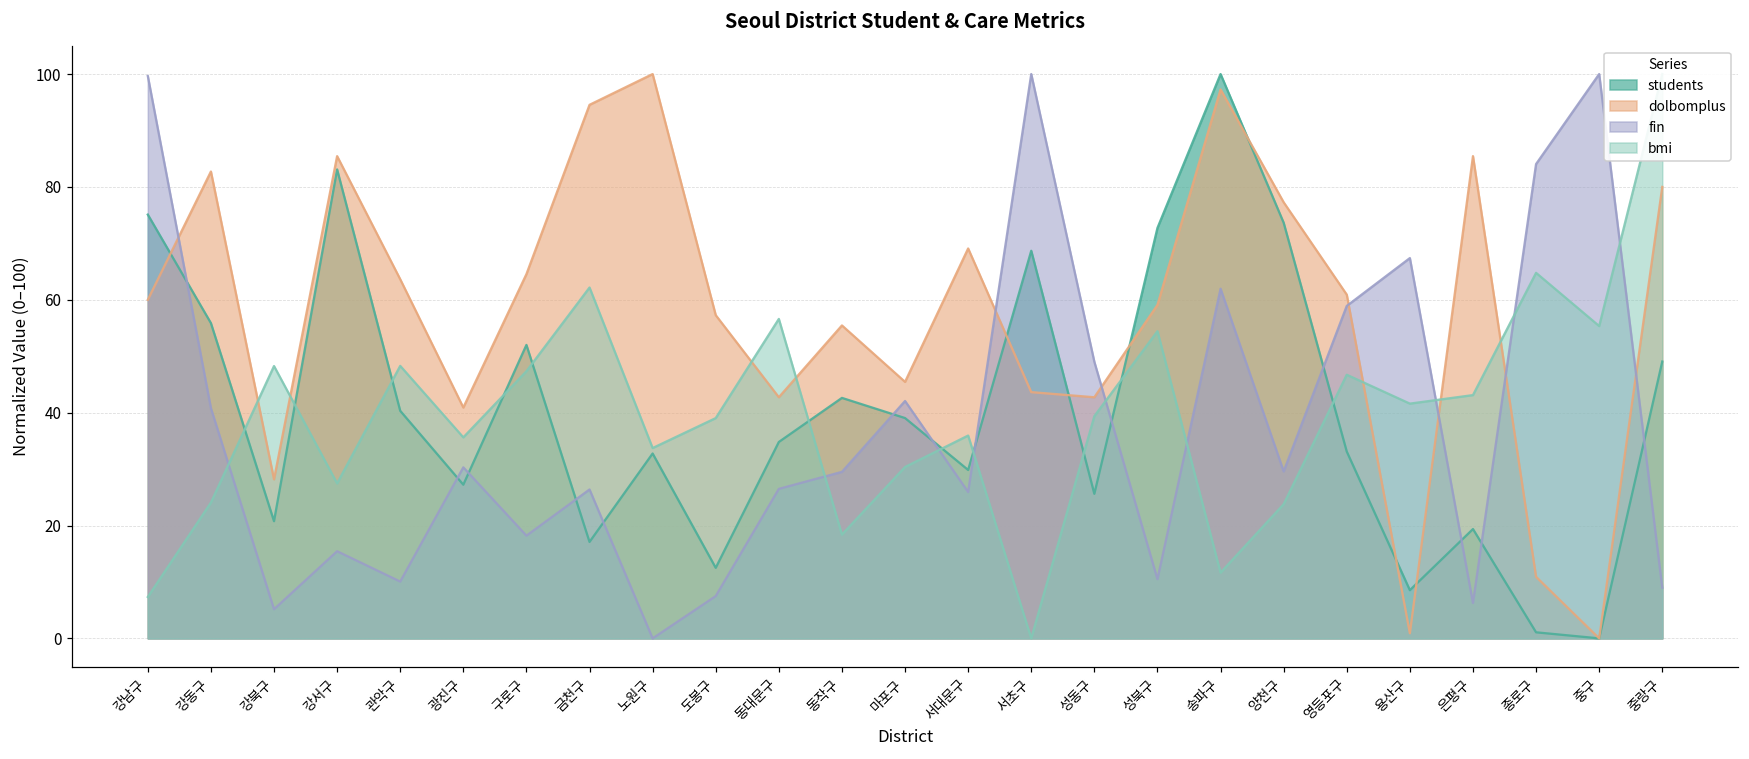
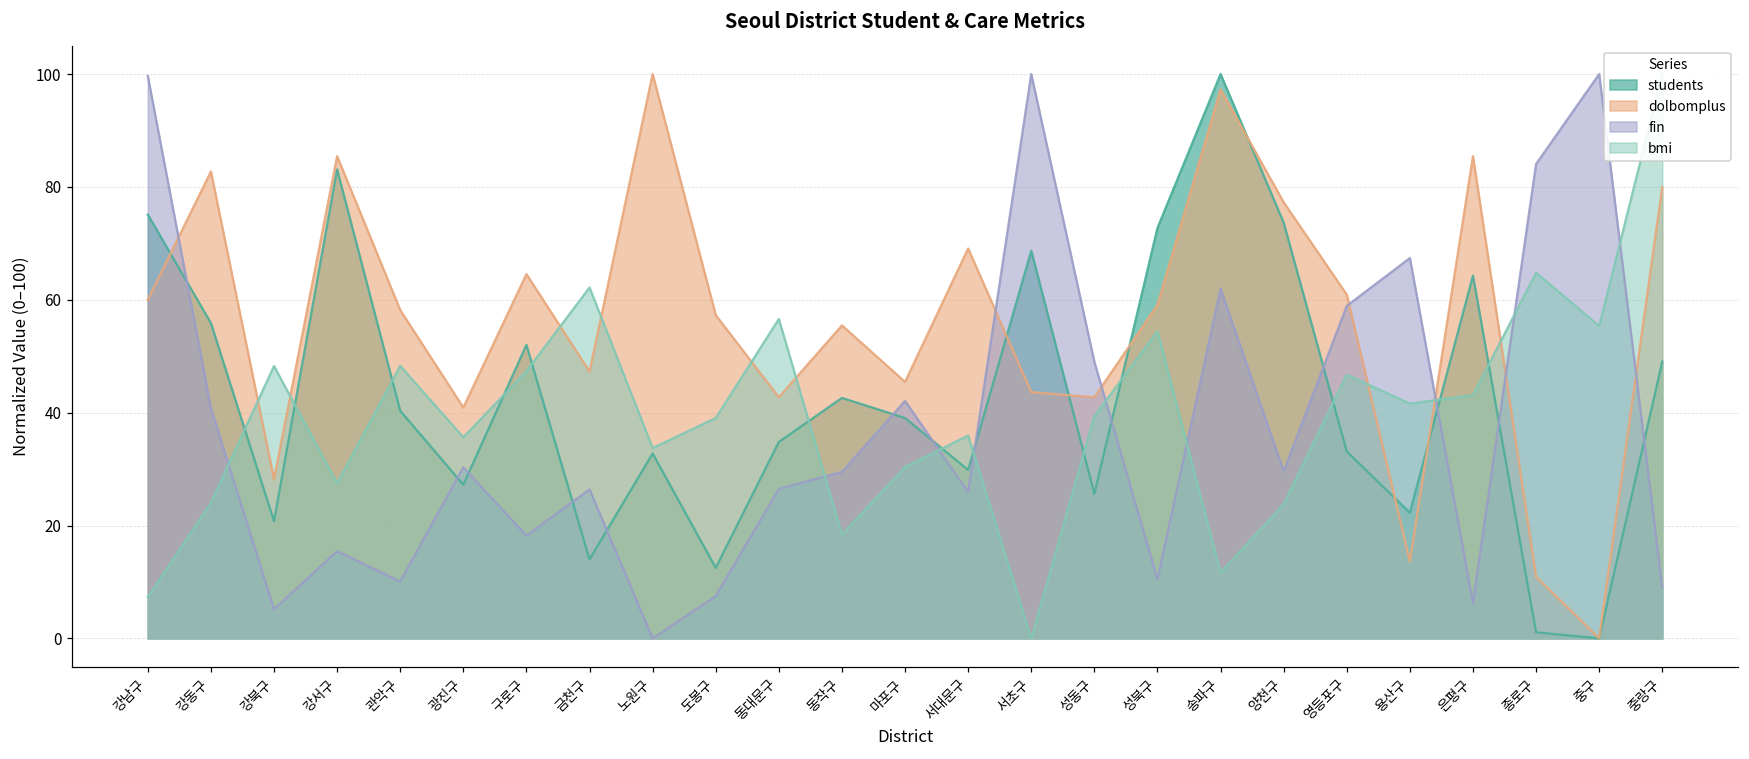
dolbomplus, 관악구: 64 -> 58
students, 금천구: 17 -> 14
dolbomplus, 금천구: 95 -> 47
students, 용산구: 9 -> 22
dolbomplus, 용산구: 1 -> 14
students, 은평구: 19 -> 64
